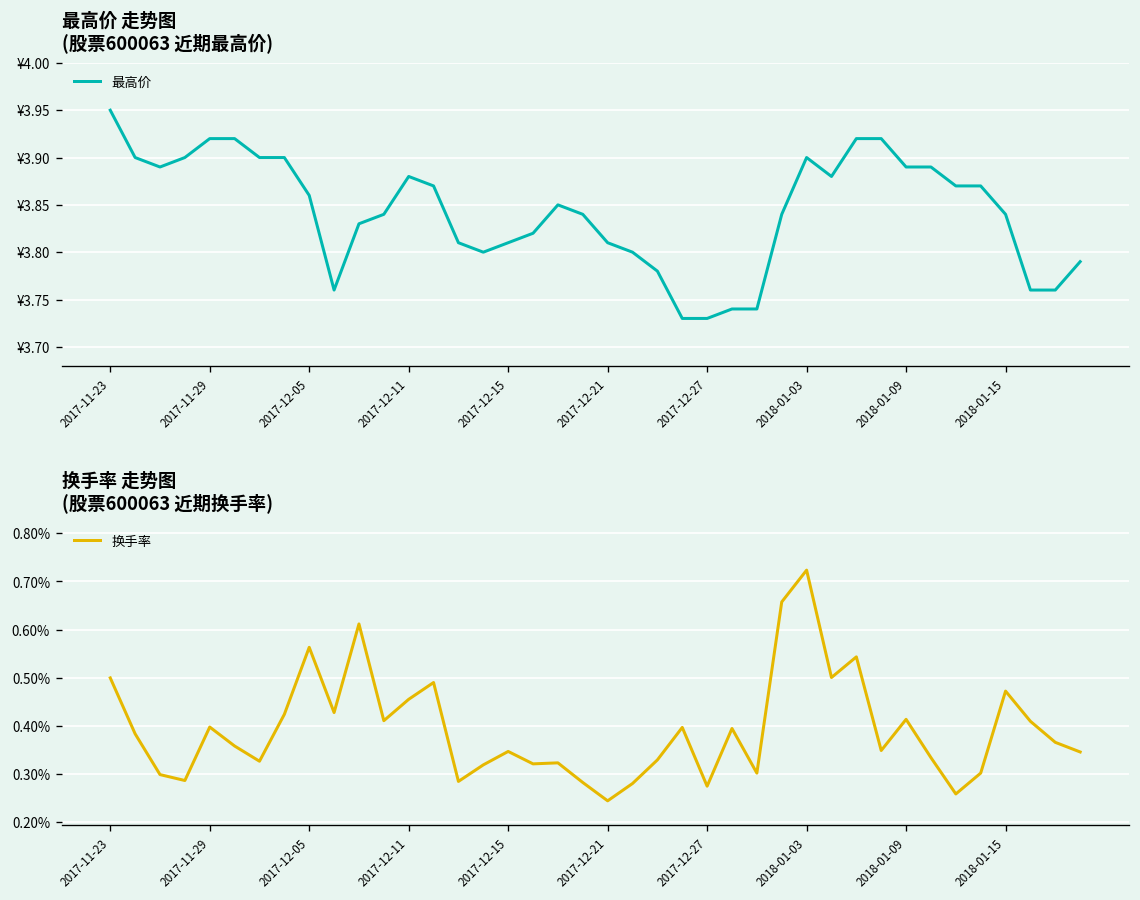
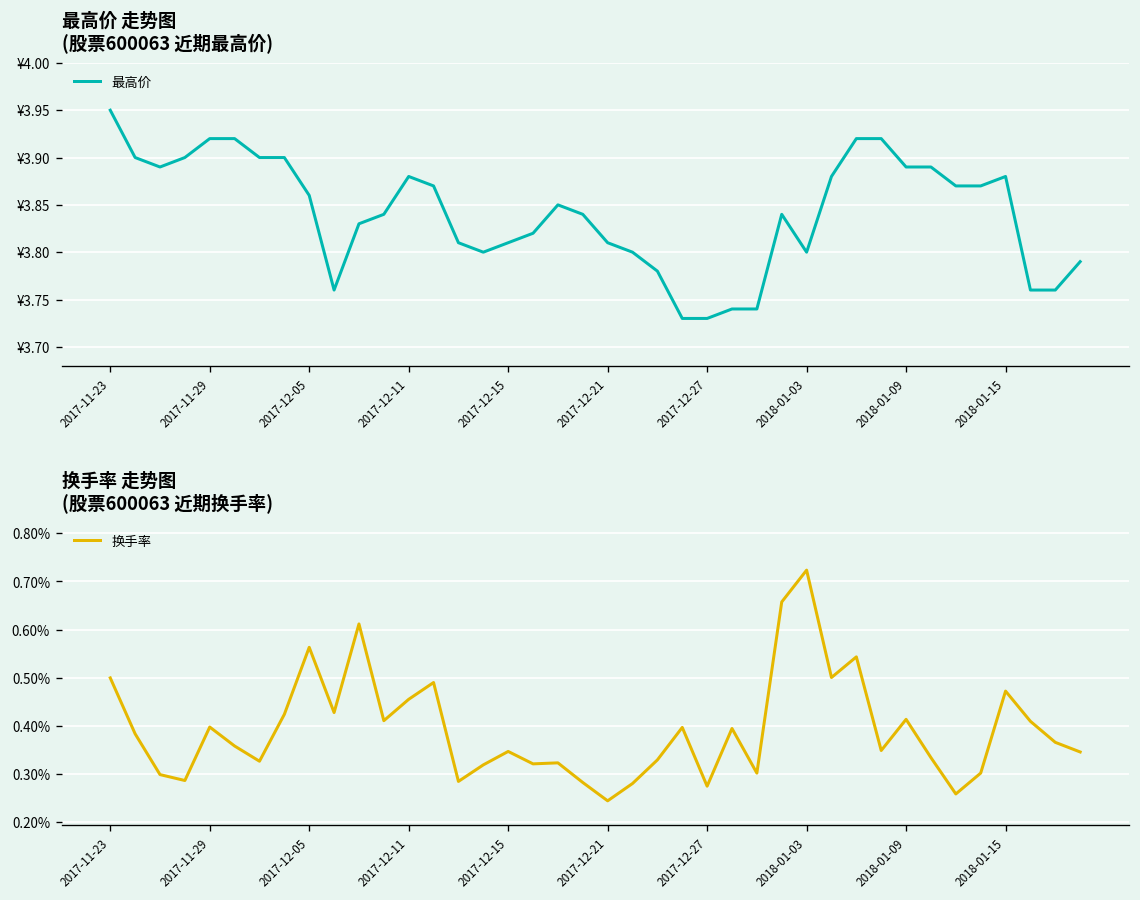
最高价 走势图 (股票600063 近期最高价), 2018-01-03: ¥3.9 -> ¥3.8
最高价 走势图 (股票600063 近期最高价), 2018-01-15: ¥3.84 -> ¥3.88
